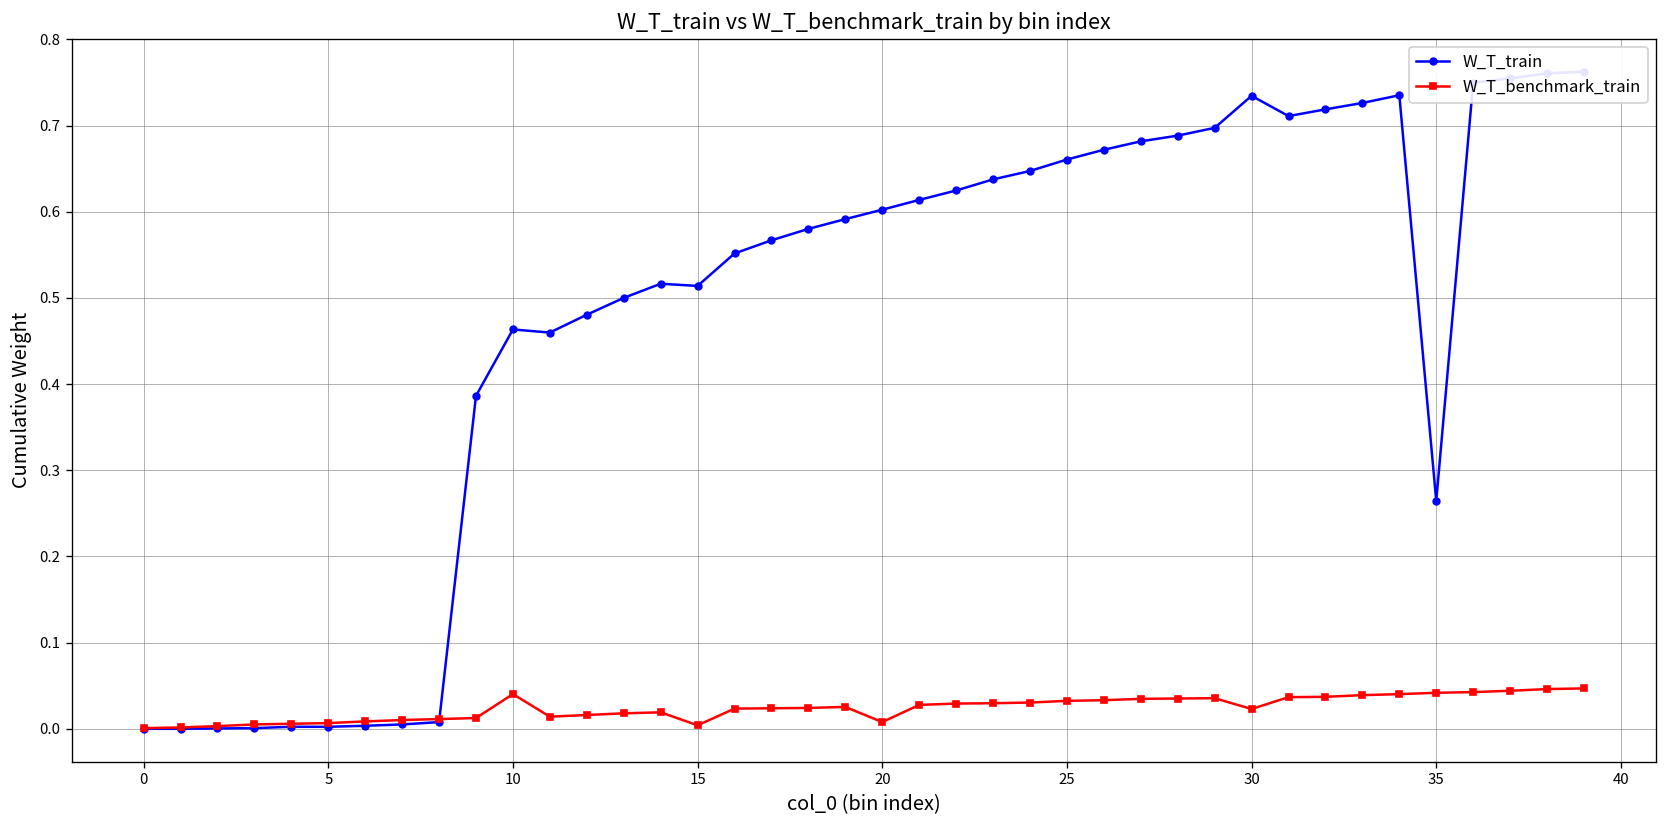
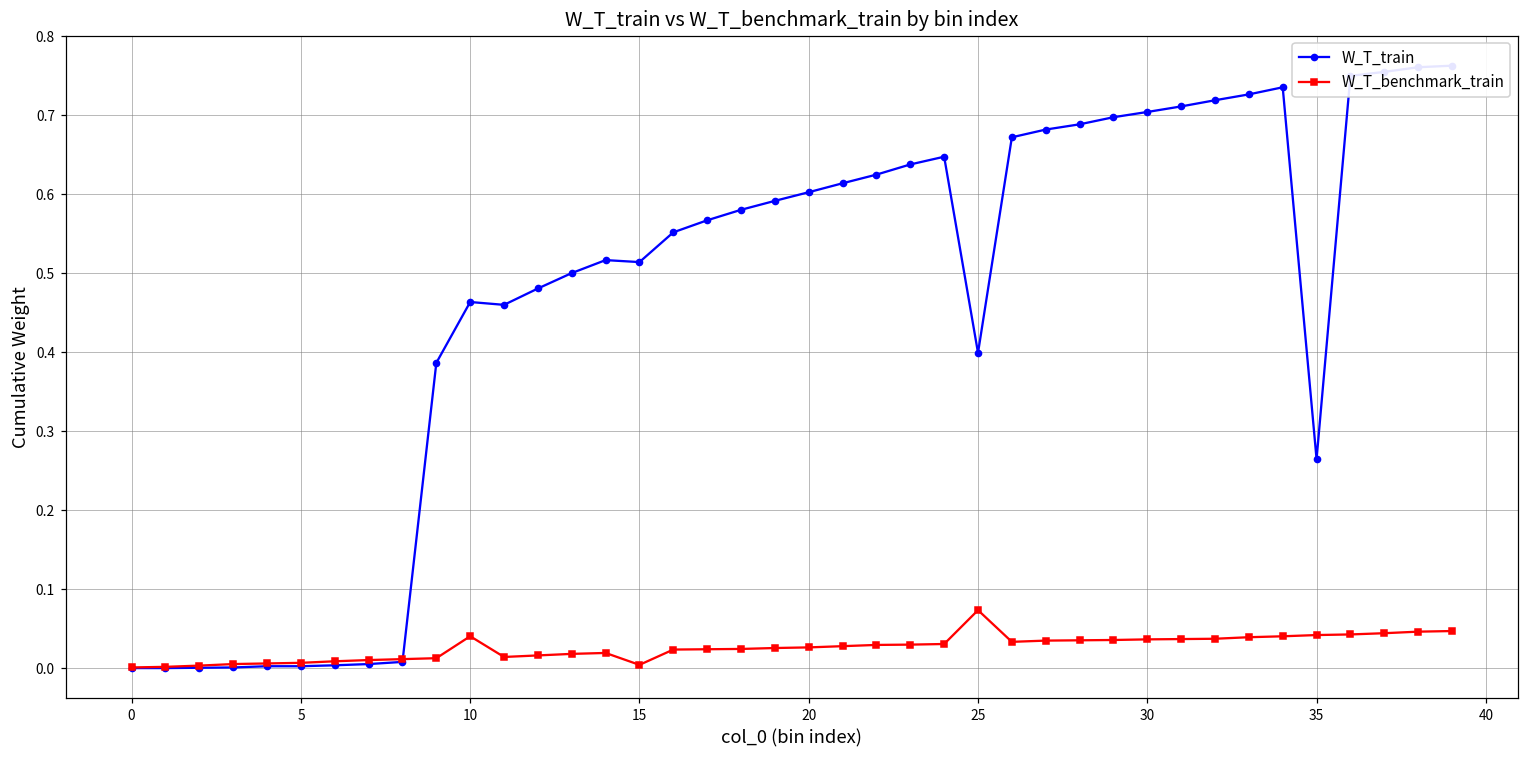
W_T_benchmark_train, 20: 0.01 -> 0.03
W_T_train, 25: 0.66 -> 0.40
W_T_benchmark_train, 25: 0.03 -> 0.07
W_T_train, 30: 0.73 -> 0.70
W_T_benchmark_train, 30: 0.02 -> 0.04
